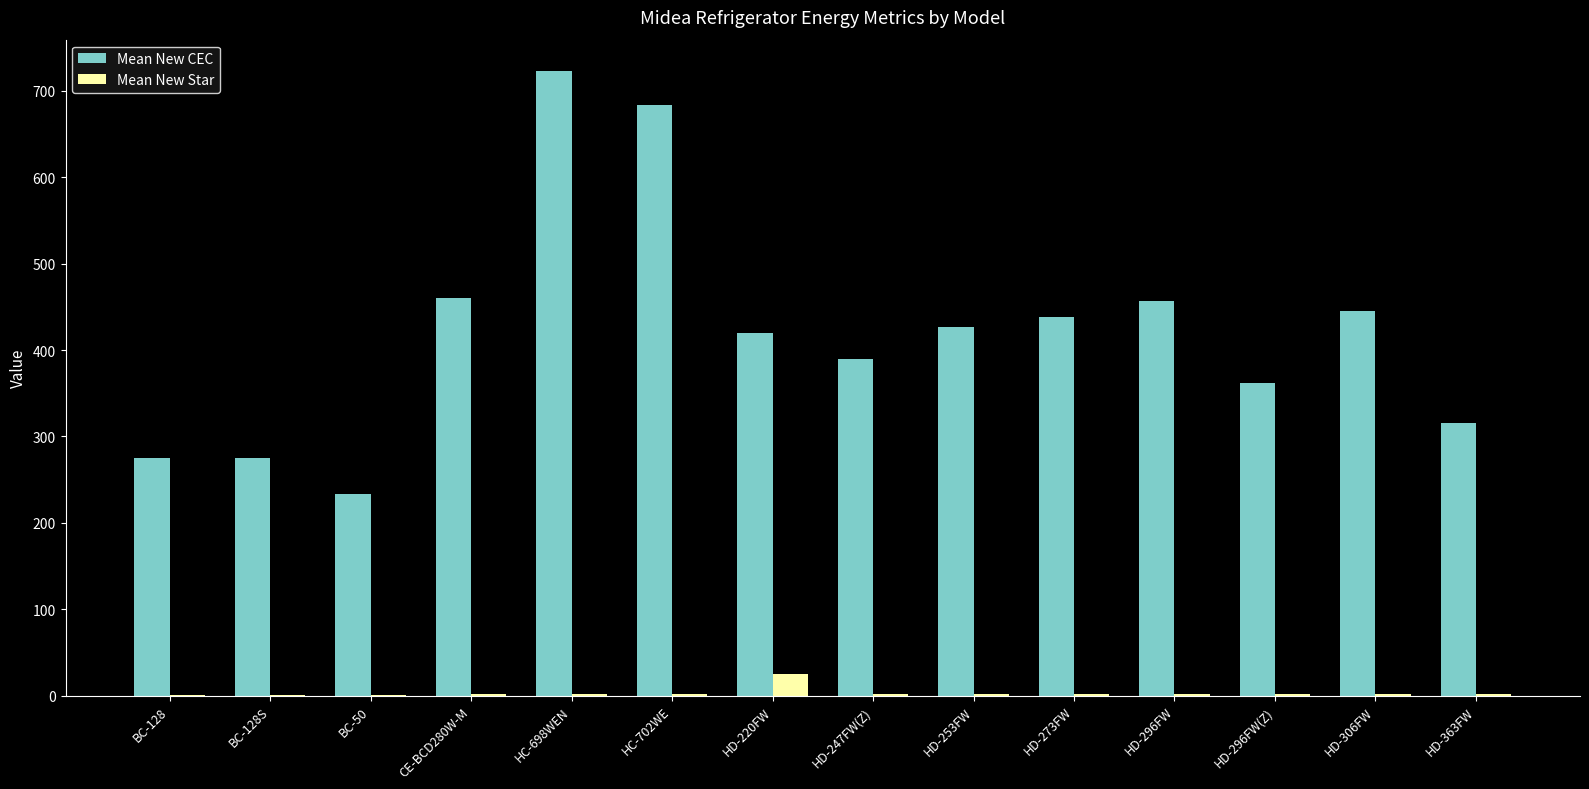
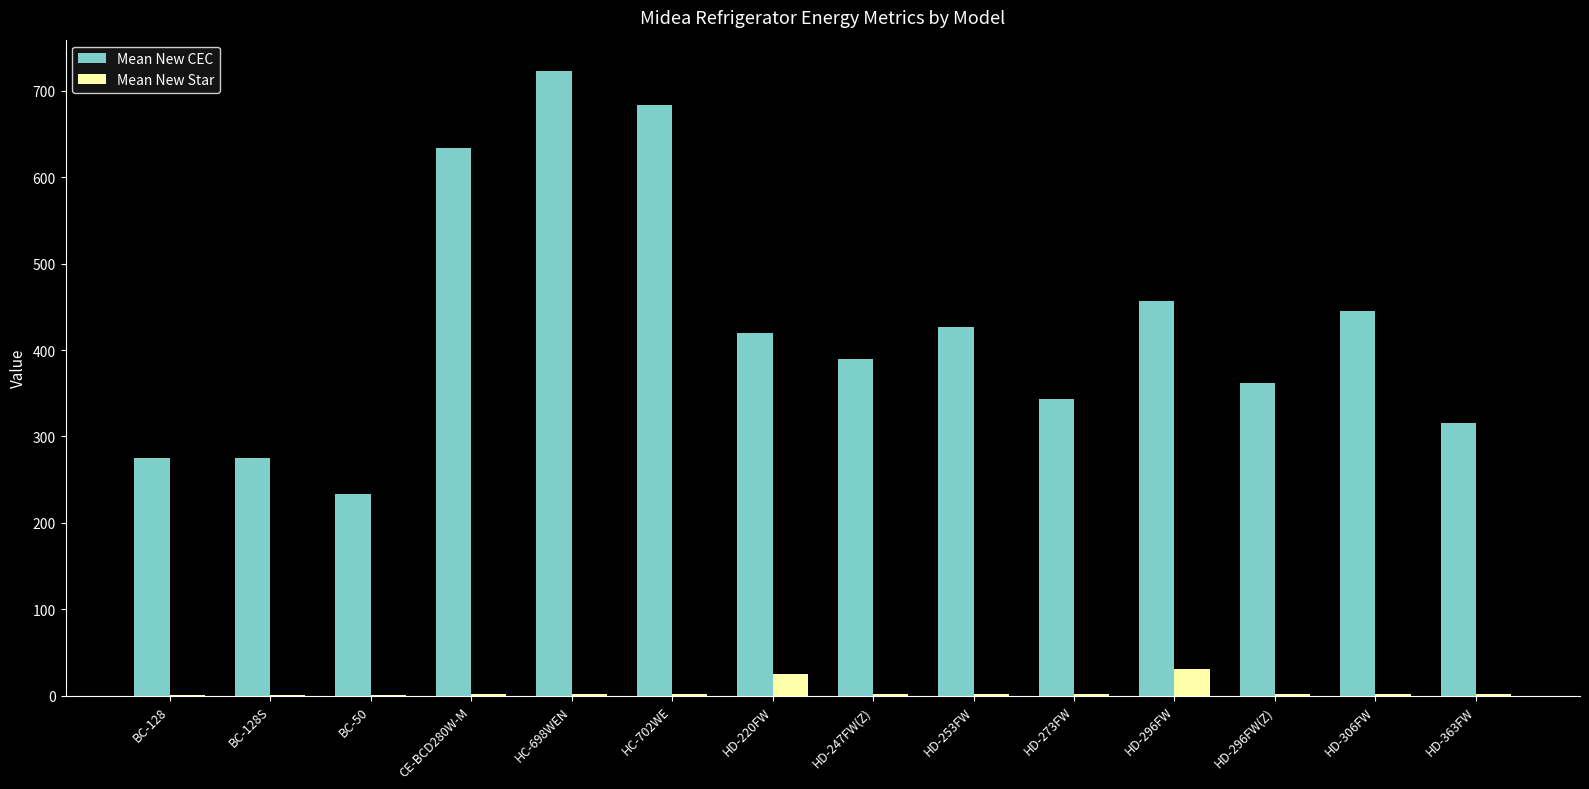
Mean New CEC, CE-BCD280W-M: 460 -> 630
Mean New CEC, HD-273FW: 440 -> 340
Mean New Star, HD-296FW: 0 -> 30
